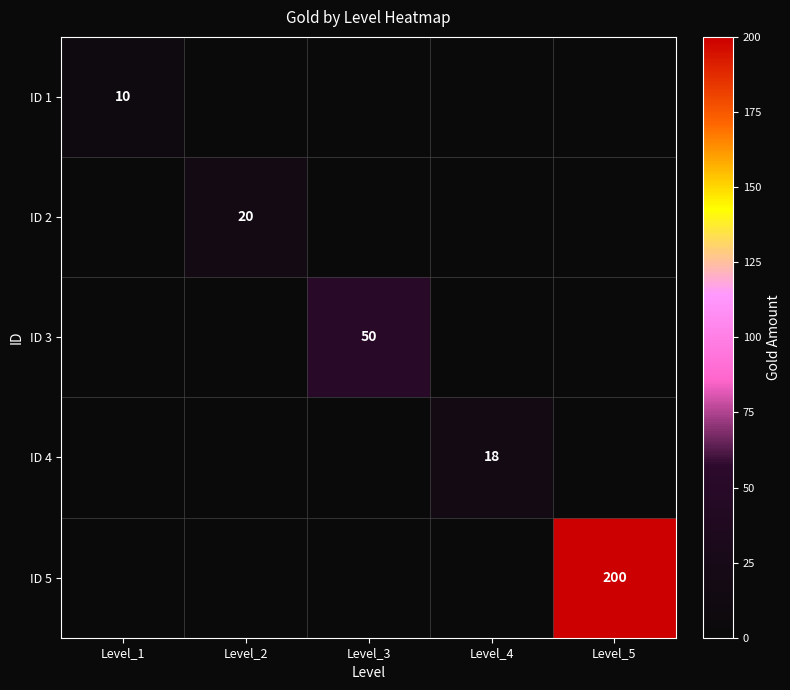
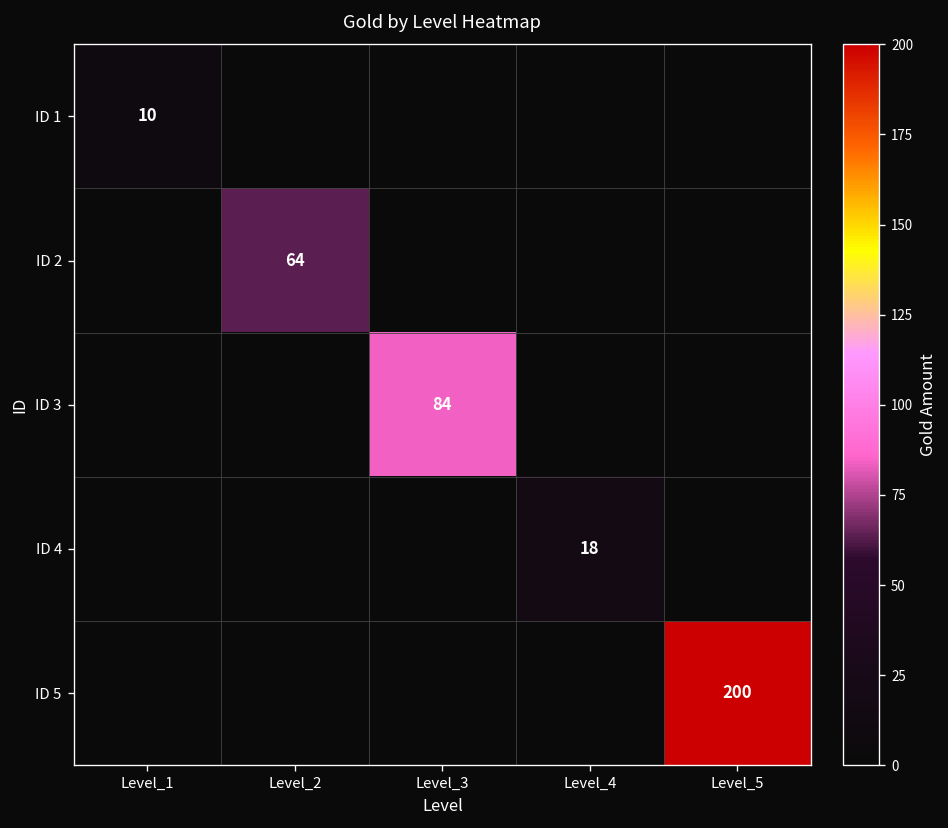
ID 2, Level_2: 20 -> 64
ID 3, Level_3: 50 -> 84
